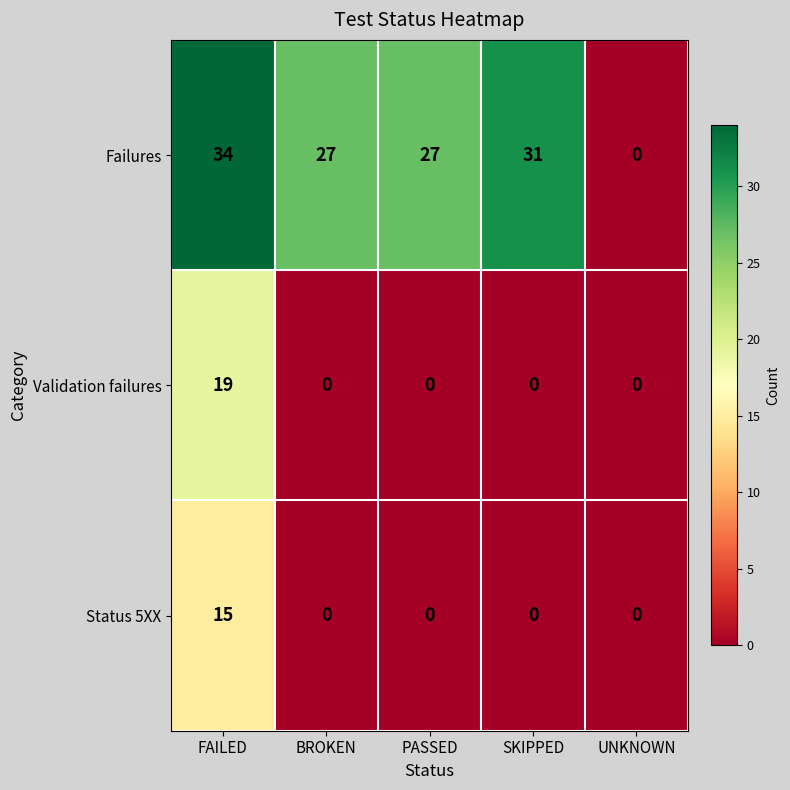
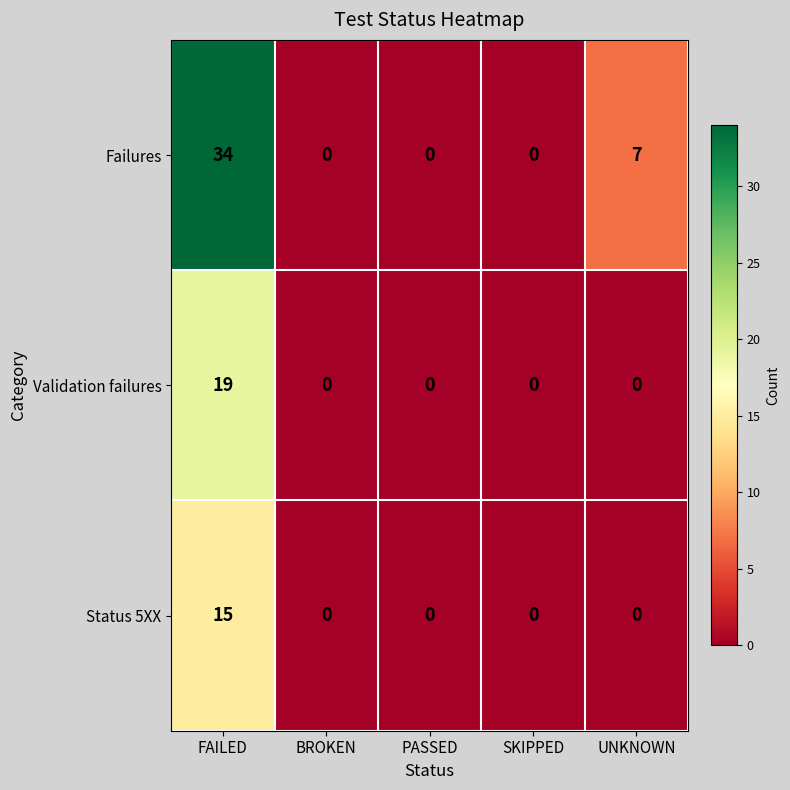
Failures, BROKEN: 27 -> 0
Failures, PASSED: 27 -> 0
Failures, SKIPPED: 31 -> 0
Failures, UNKNOWN: 0 -> 7
